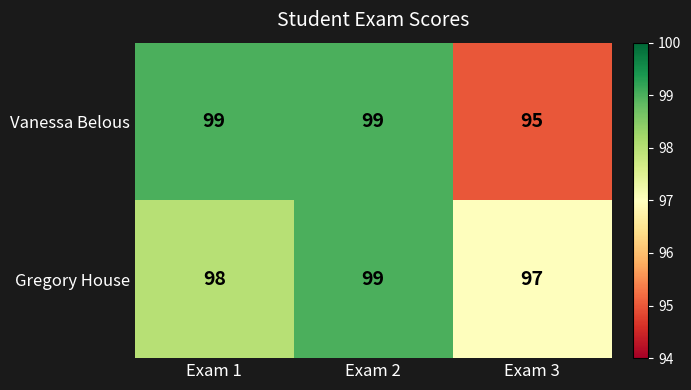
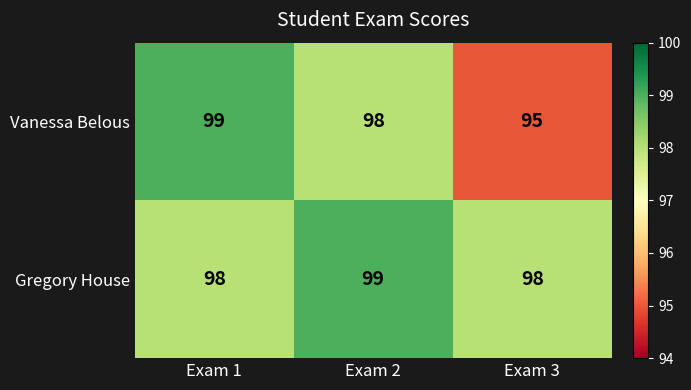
Vanessa Belous, Exam 2: 99 -> 98
Gregory House, Exam 3: 97 -> 98
